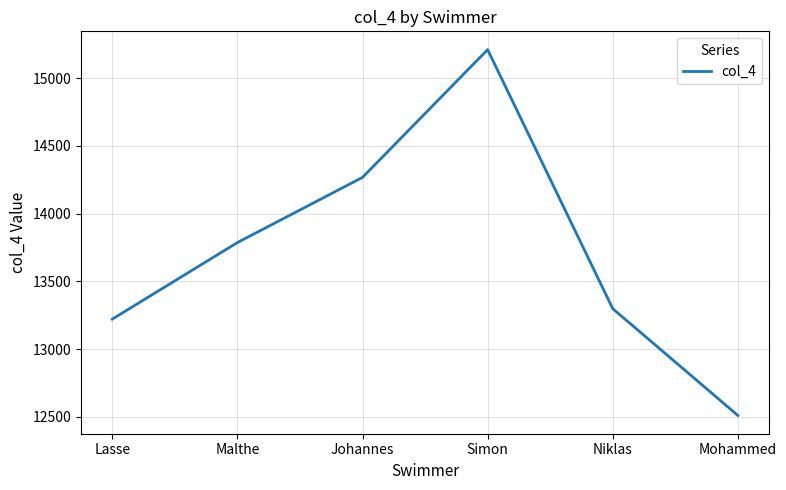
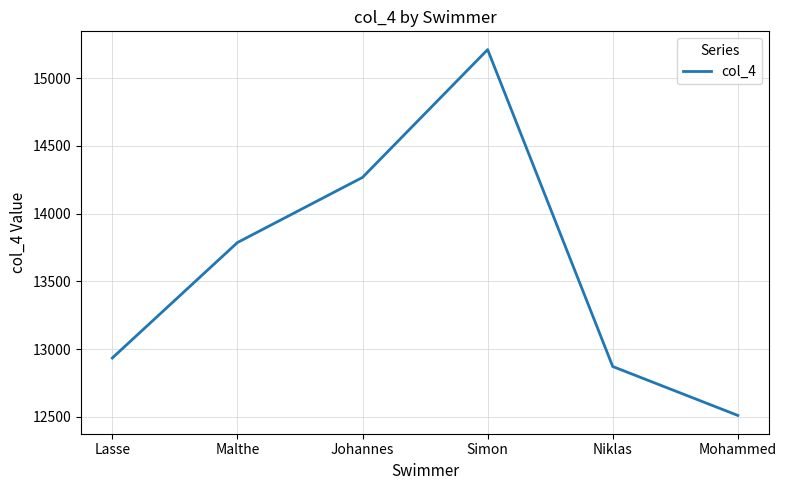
Lasse: 13220 -> 12940
Niklas: 13300 -> 12870
